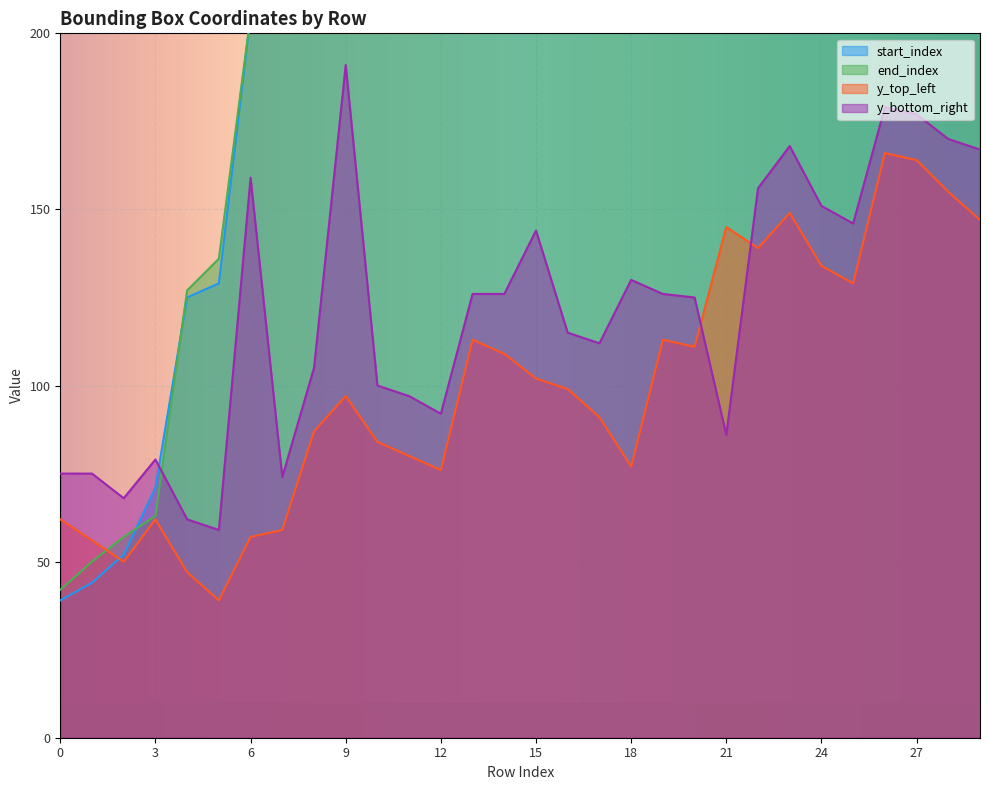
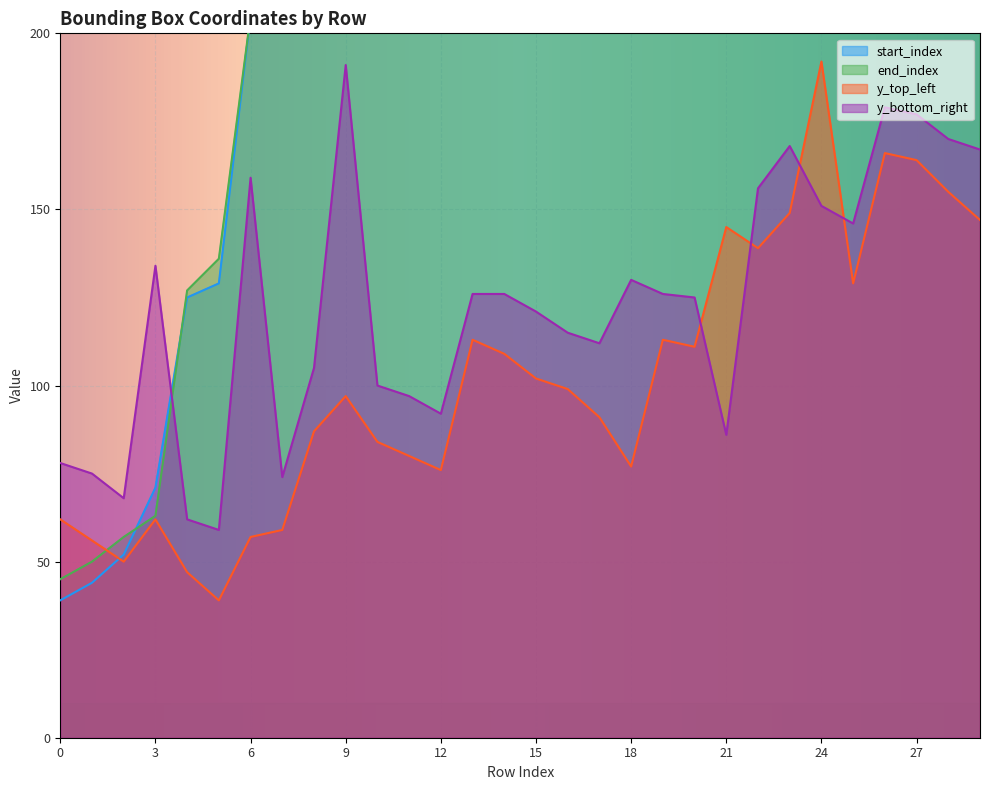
end_index, 0: 42 -> 45
y_bottom_right, 0: 75 -> 78
y_bottom_right, 3: 79 -> 134
y_bottom_right, 15: 144 -> 121
y_top_left, 24: 134 -> 192
